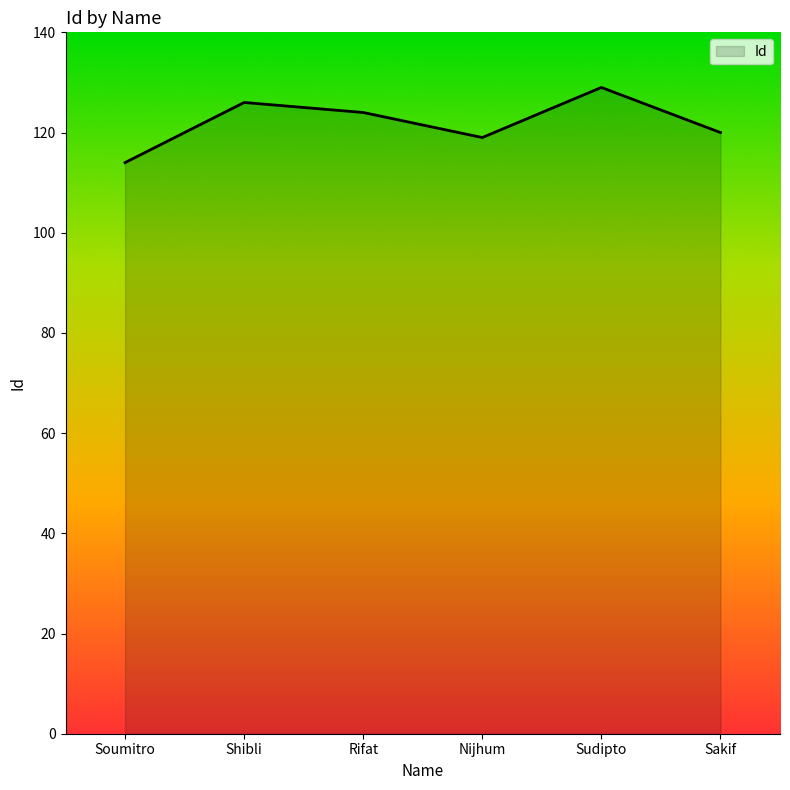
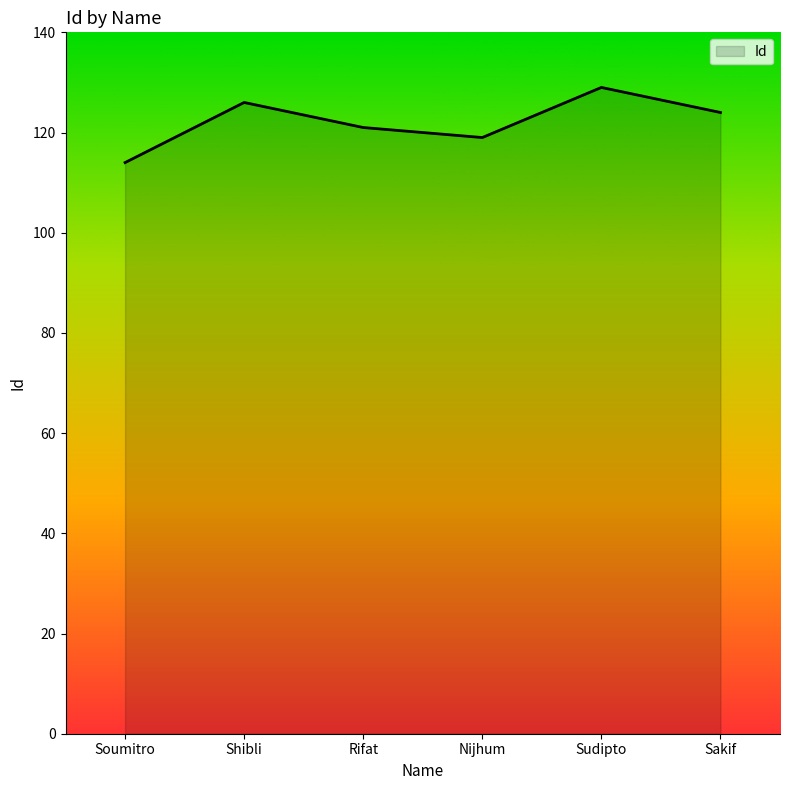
Rifat: 124 -> 121
Sakif: 120 -> 124
